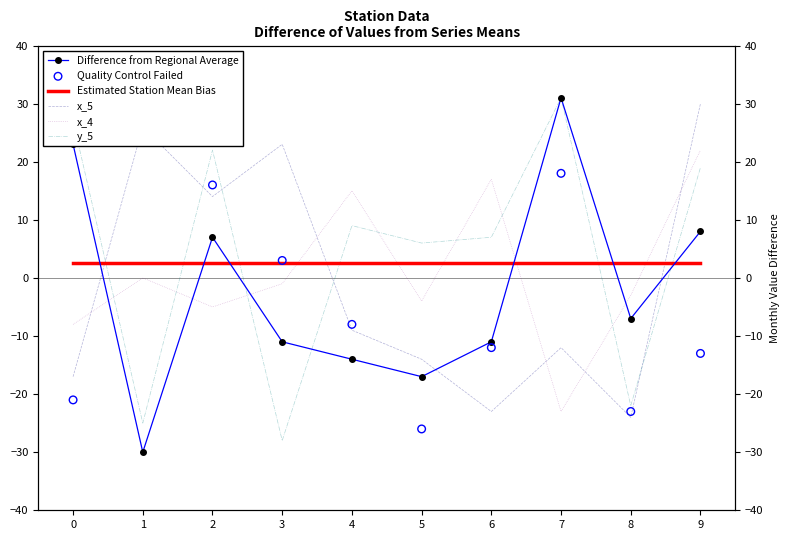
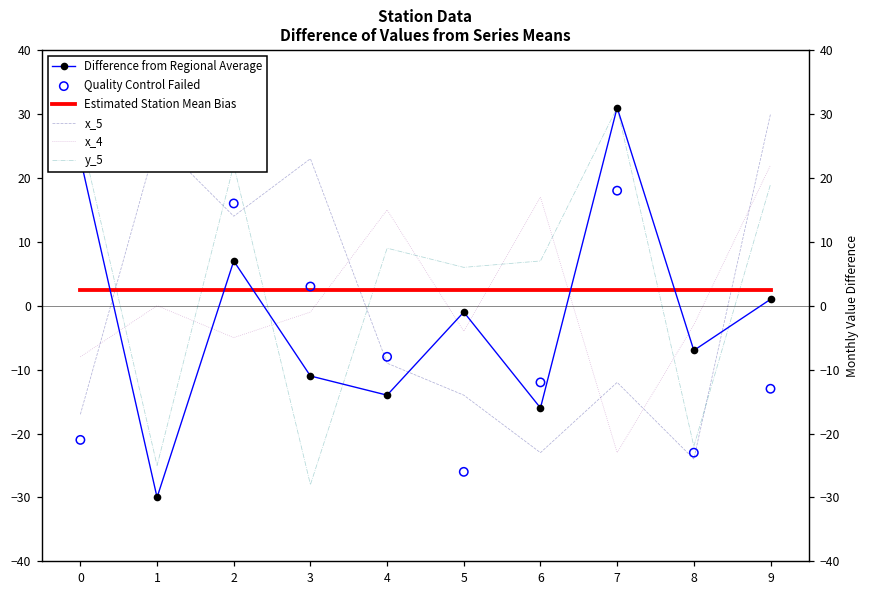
Difference from Regional Average, 5: -17 -> -1
Difference from Regional Average, 6: -11 -> -16
Difference from Regional Average, 9: 8 -> 1
